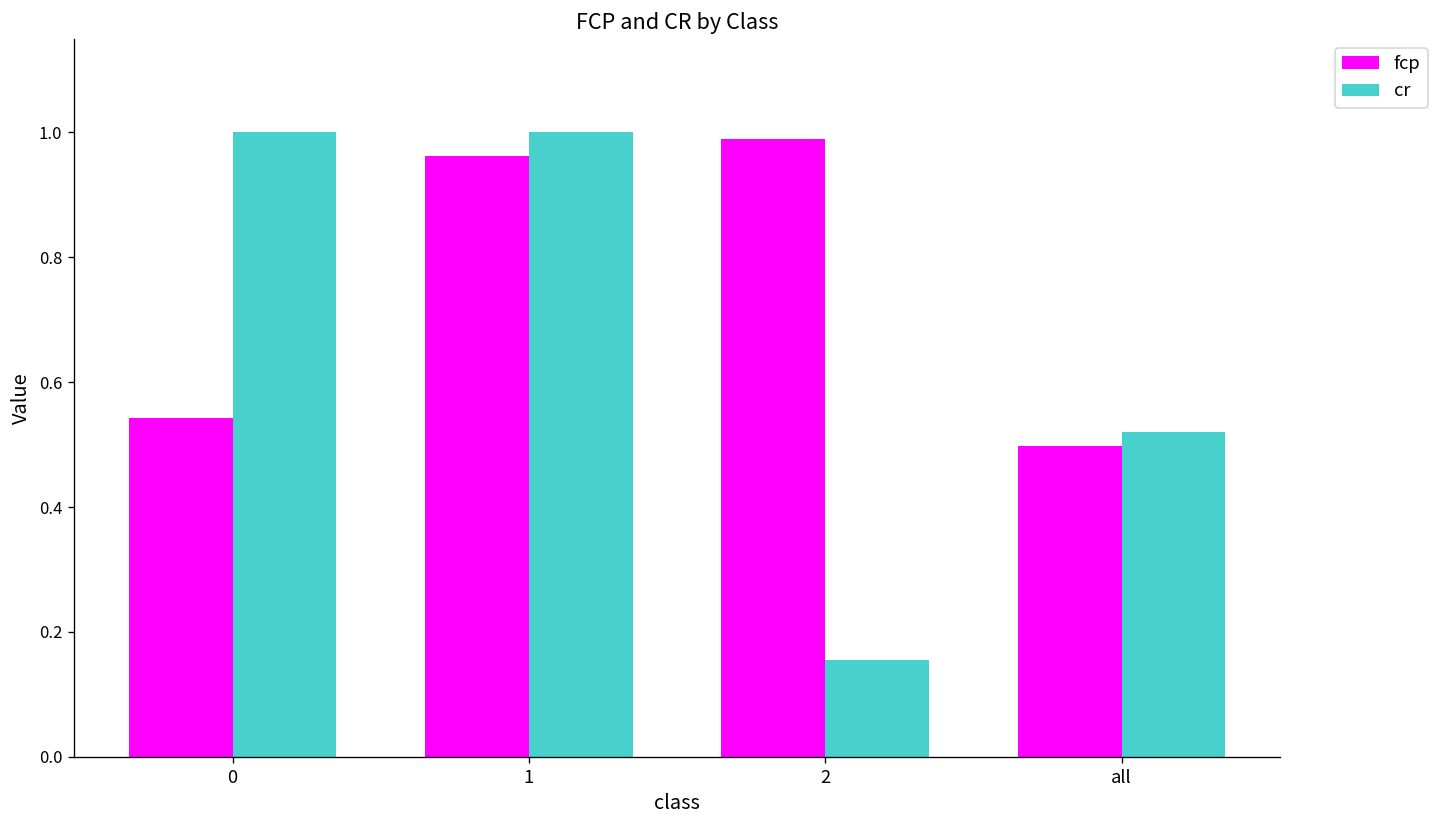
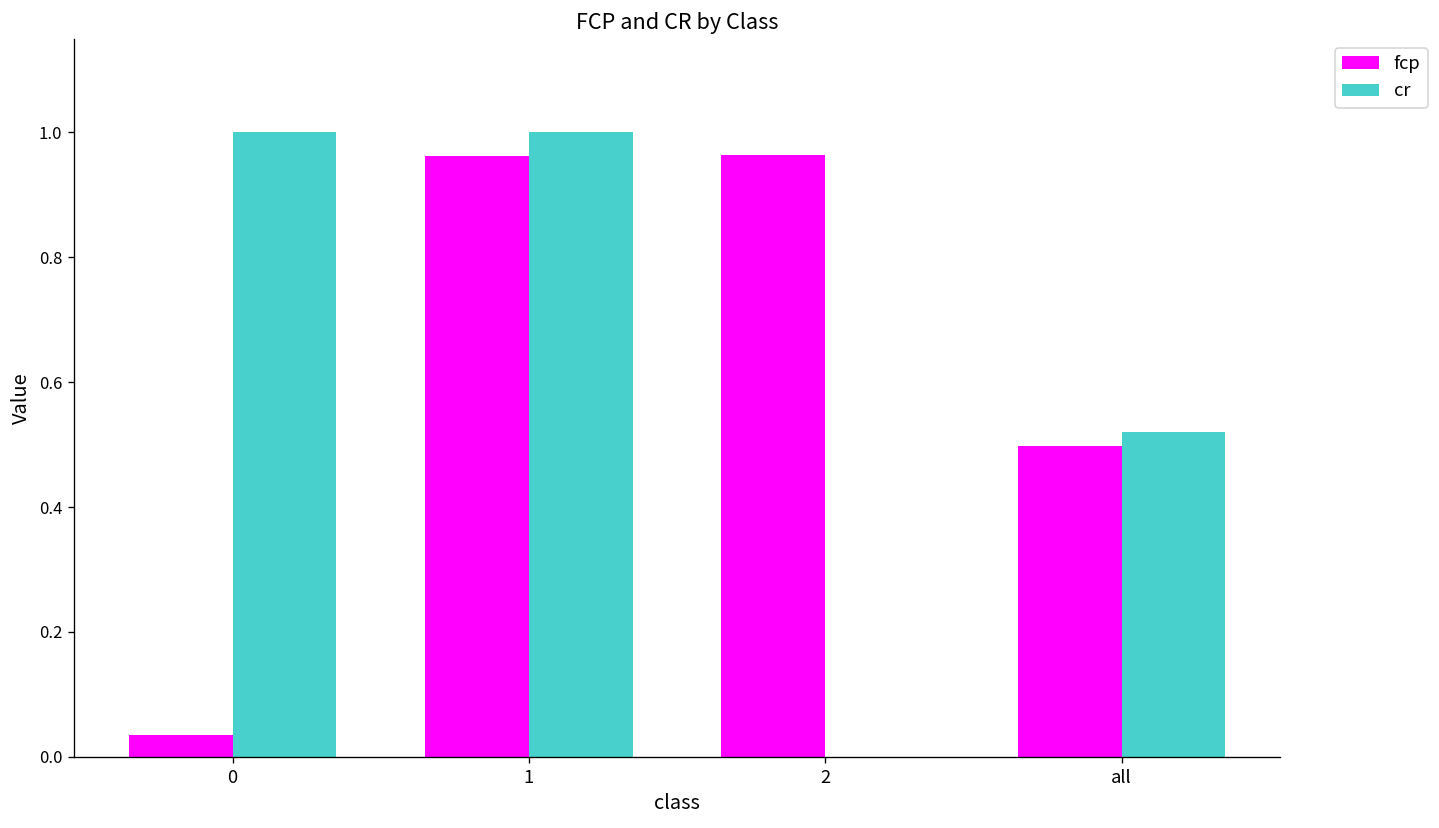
fcp, 0: 0.54 -> 0.04
fcp, 2: 0.99 -> 0.96
cr, 2: 0.16 -> 0.00
